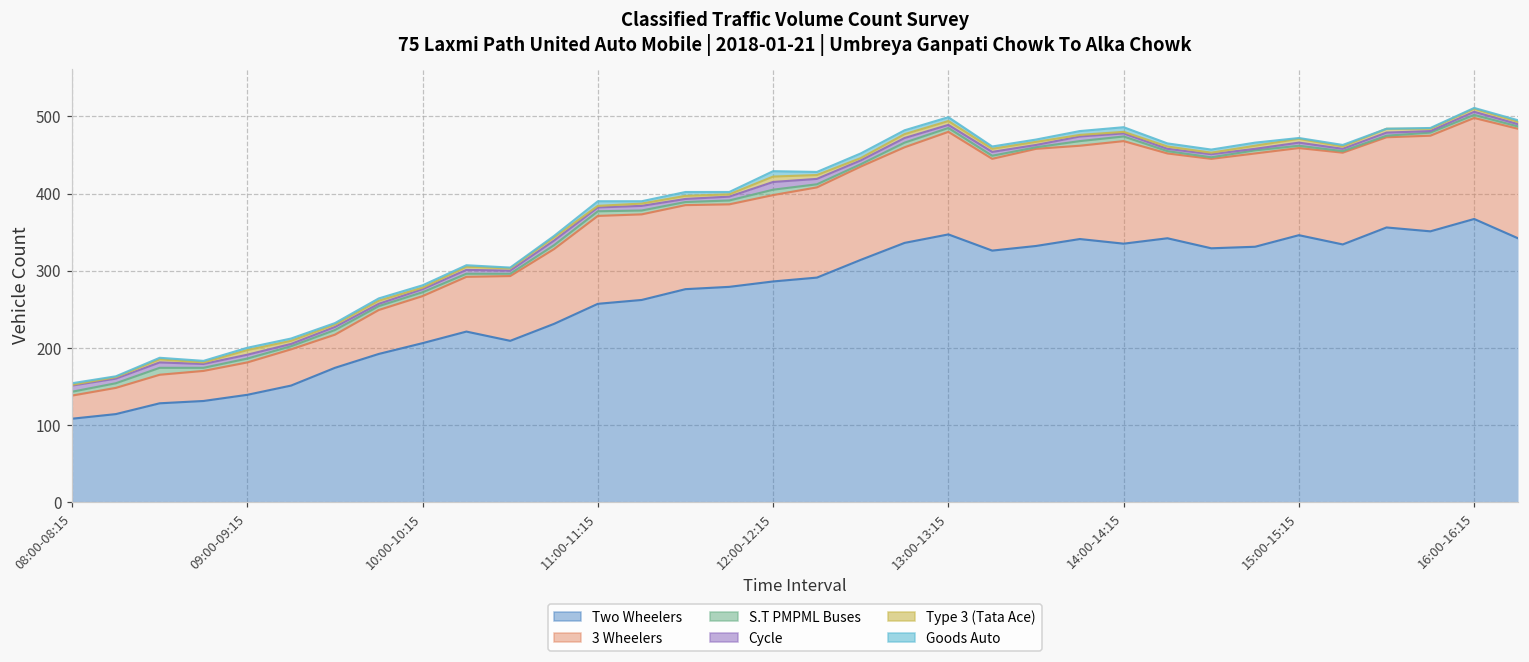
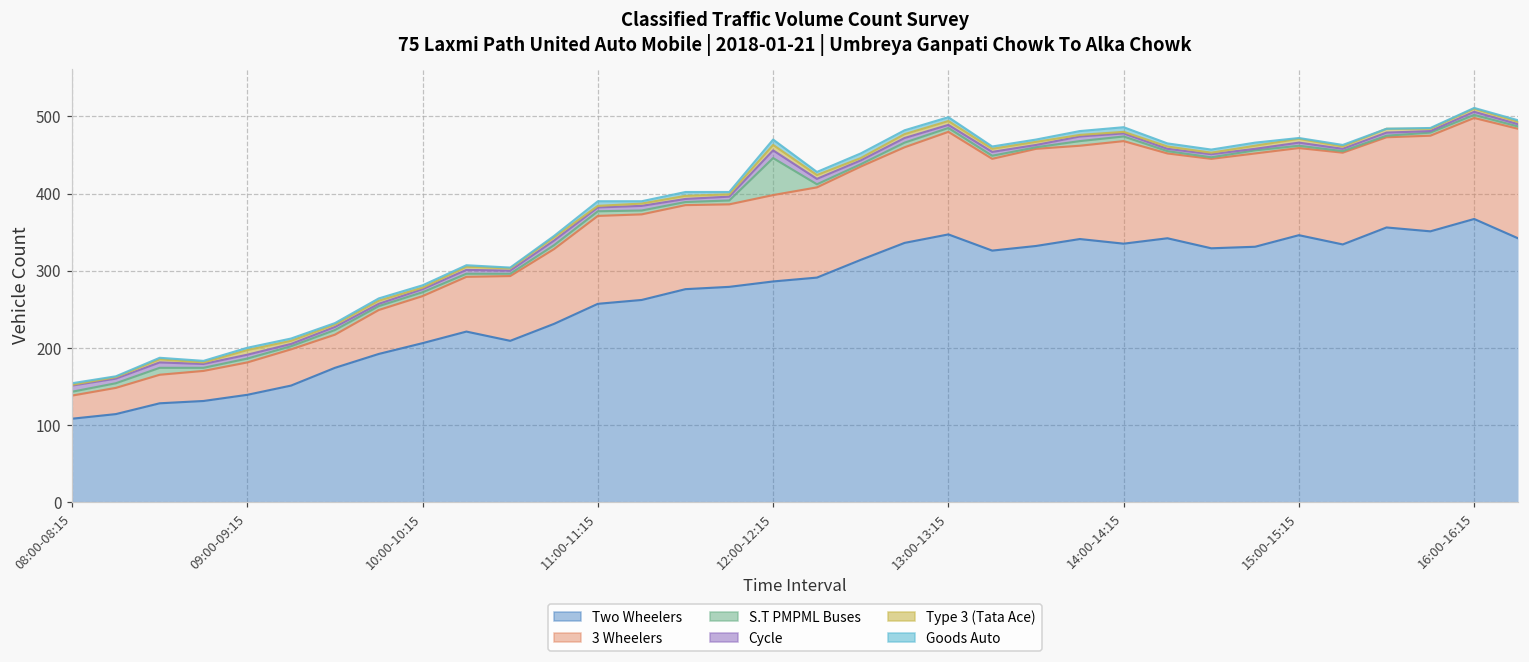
S.T PMPML Buses, 12:00-12:15: 10 -> 50
